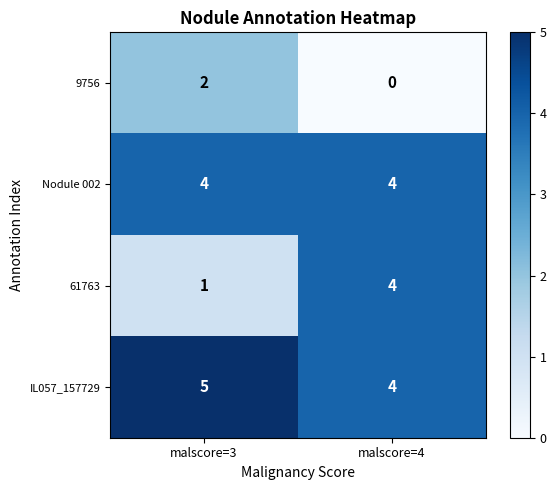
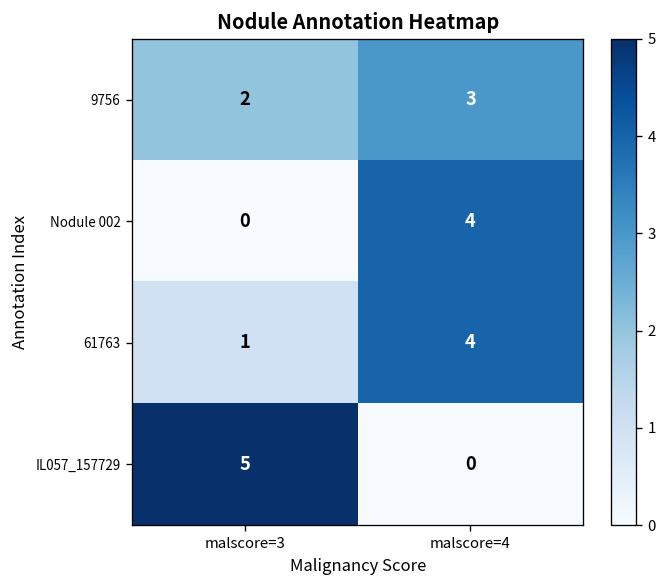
9756, malscore=4: 0 -> 3
Nodule 002, malscore=3: 4 -> 0
IL057_157729, malscore=4: 4 -> 0
